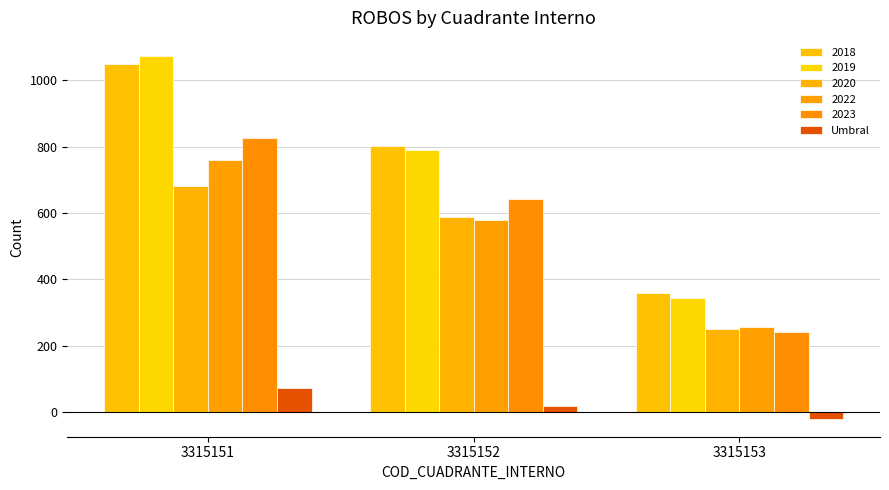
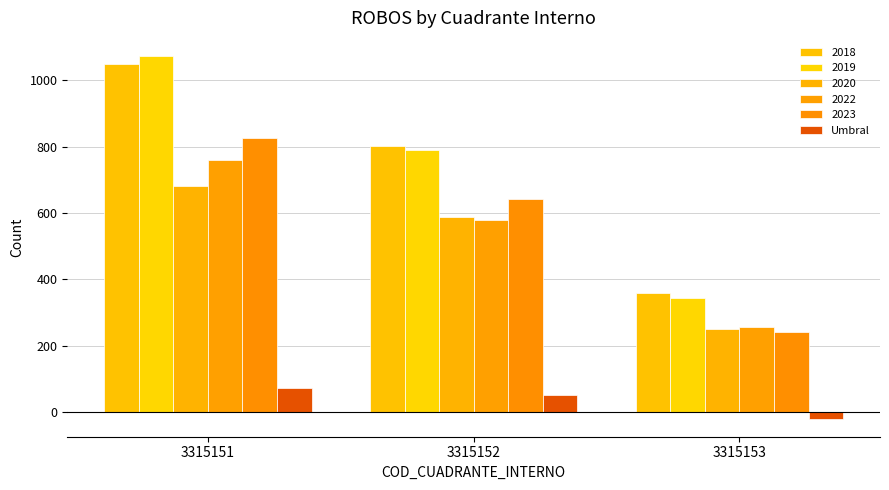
Umbral, 3315152: 20 -> 50
